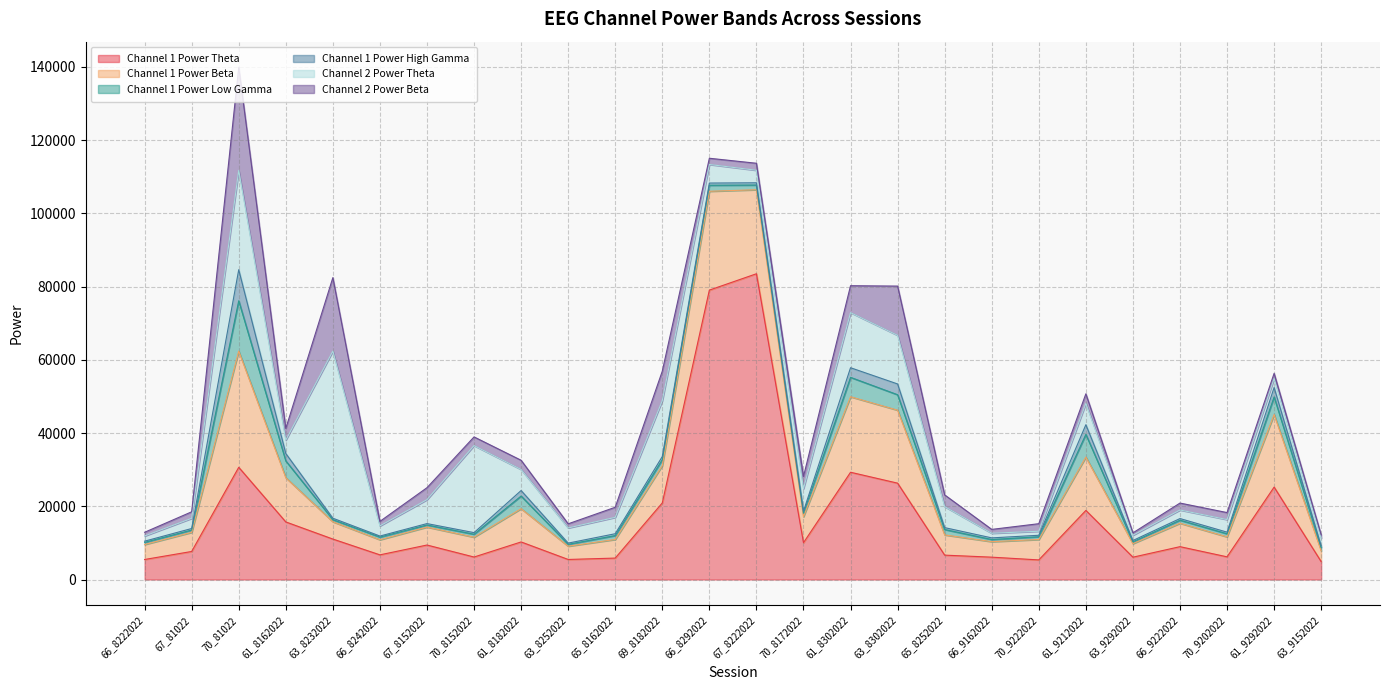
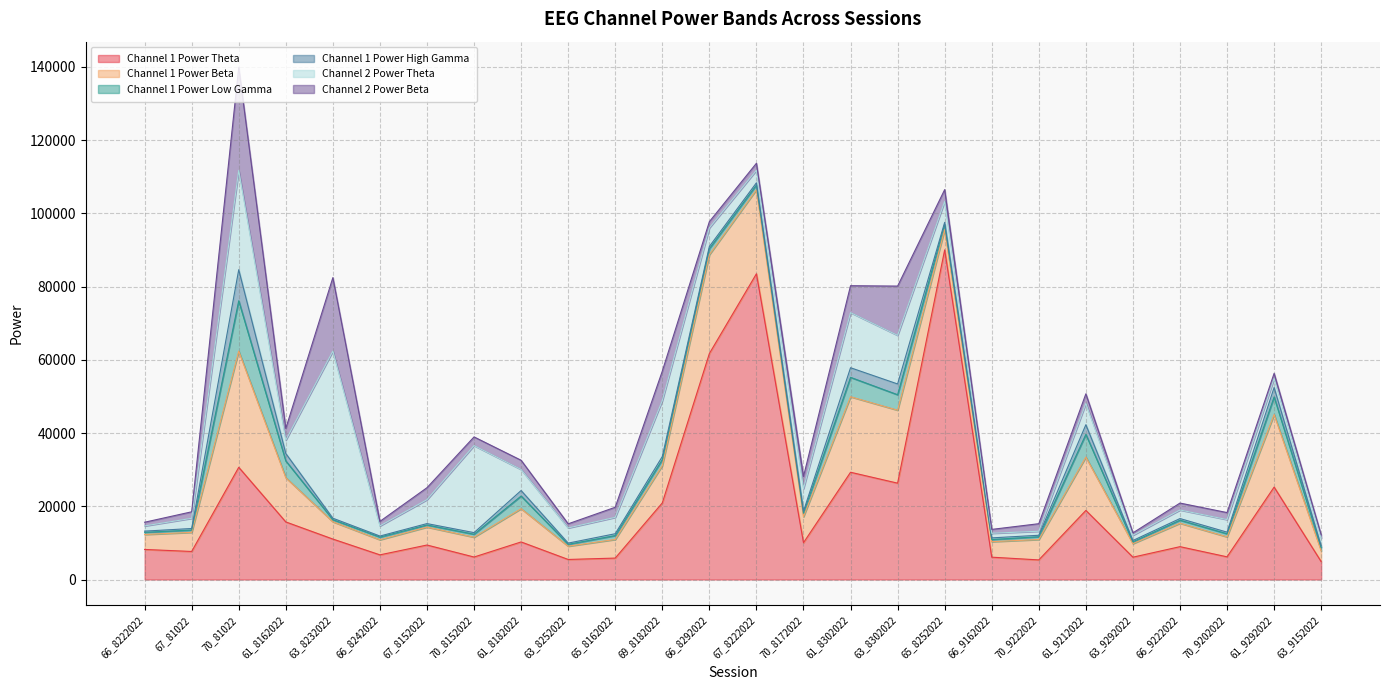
Channel 1 Power Theta, 66_8222022: 5000 -> 8000
Channel 1 Power Theta, 66_8292022: 79000 -> 62000
Channel 1 Power Theta, 65_8252022: 7000 -> 90000
